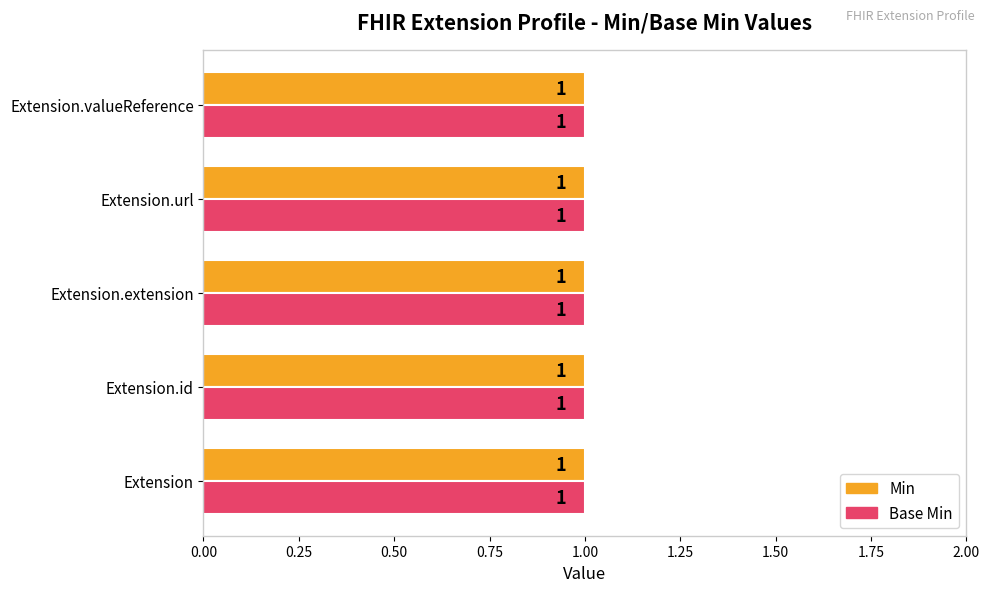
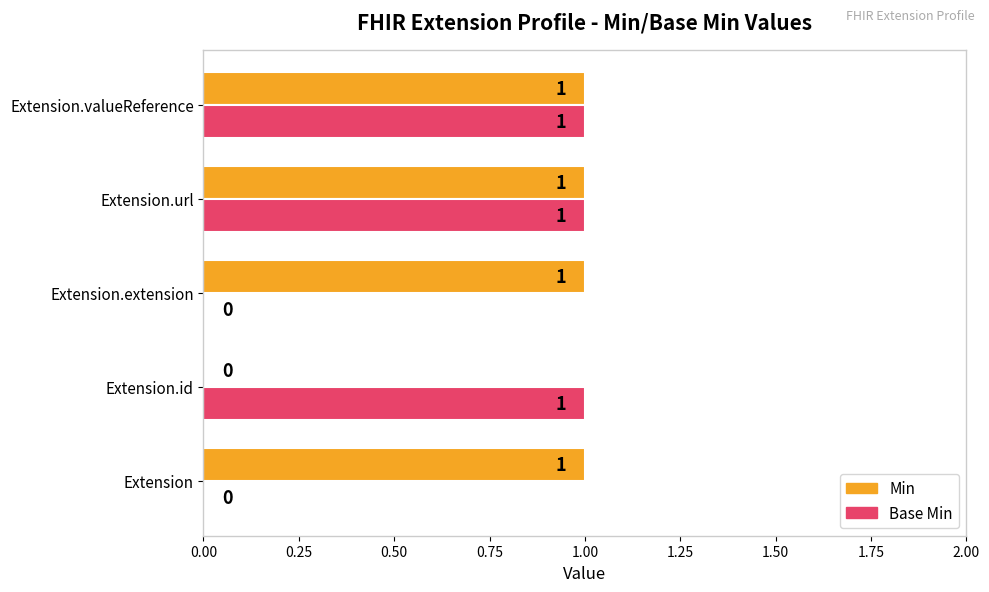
Base Min, Extension.extension: 1 -> 0
Min, Extension.id: 1 -> 0
Base Min, Extension: 1 -> 0
